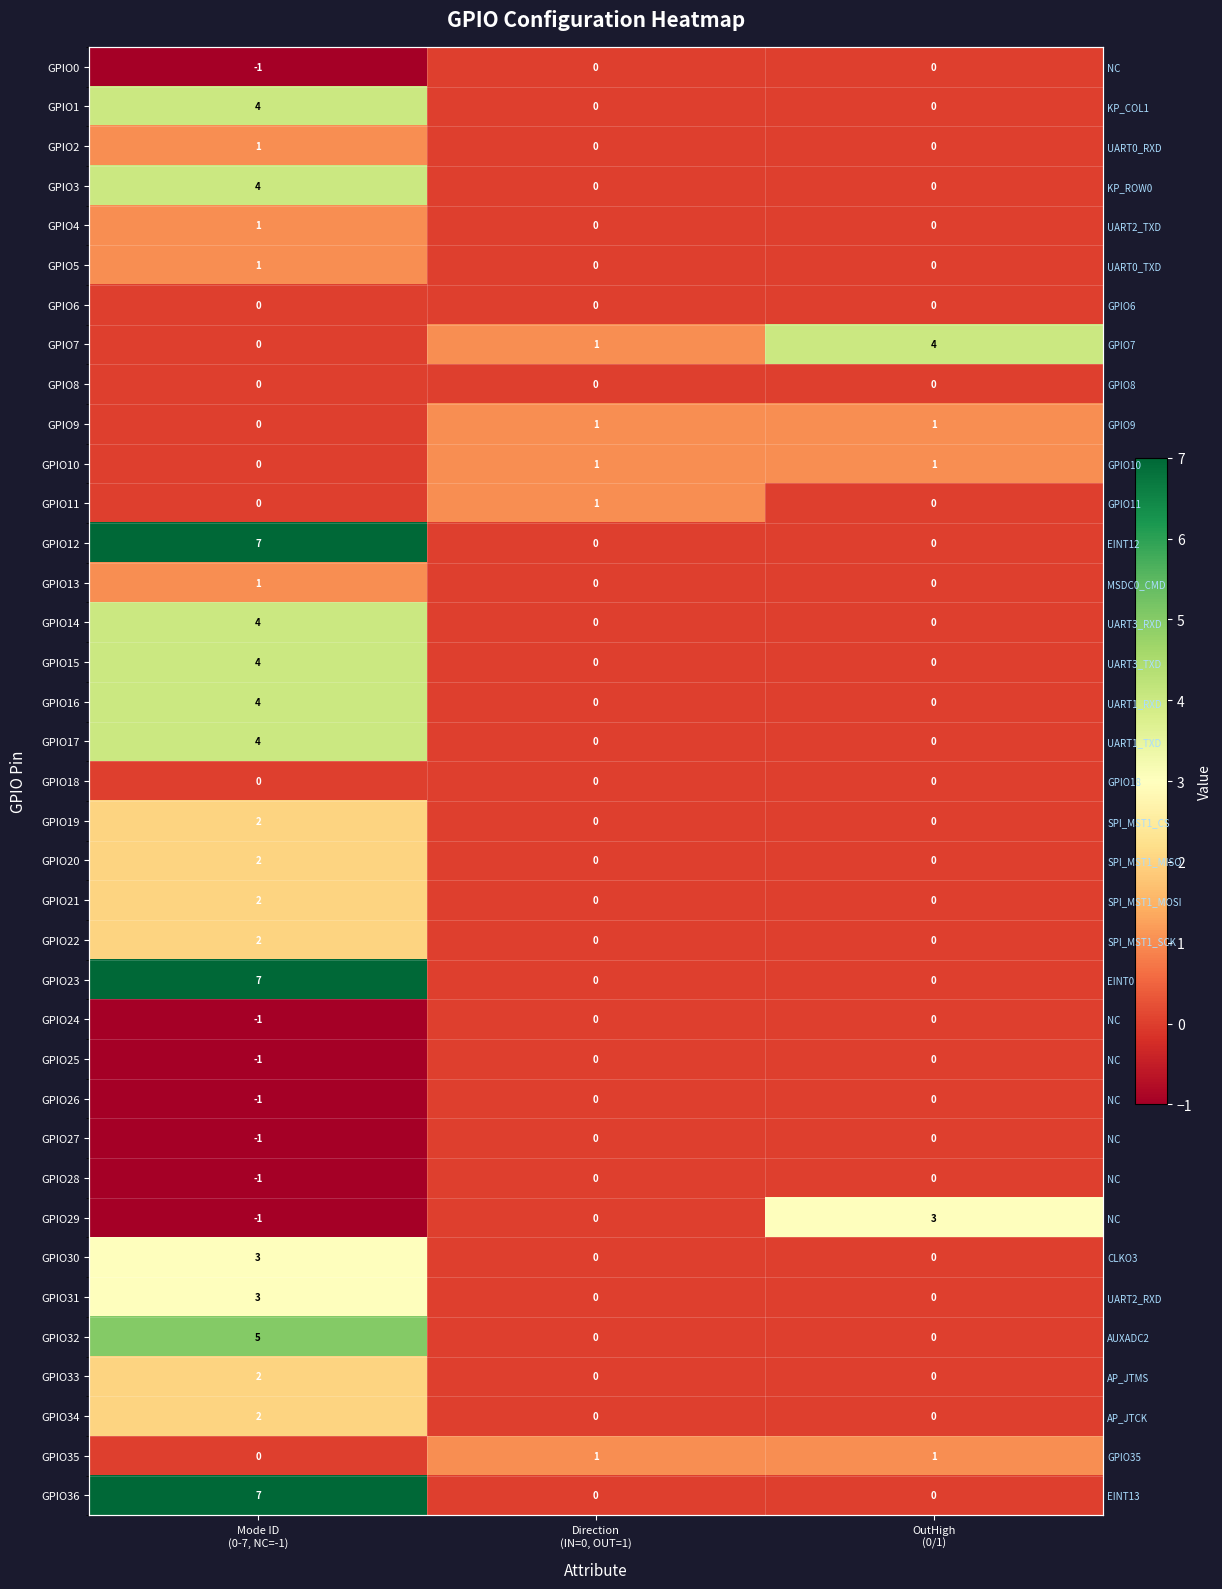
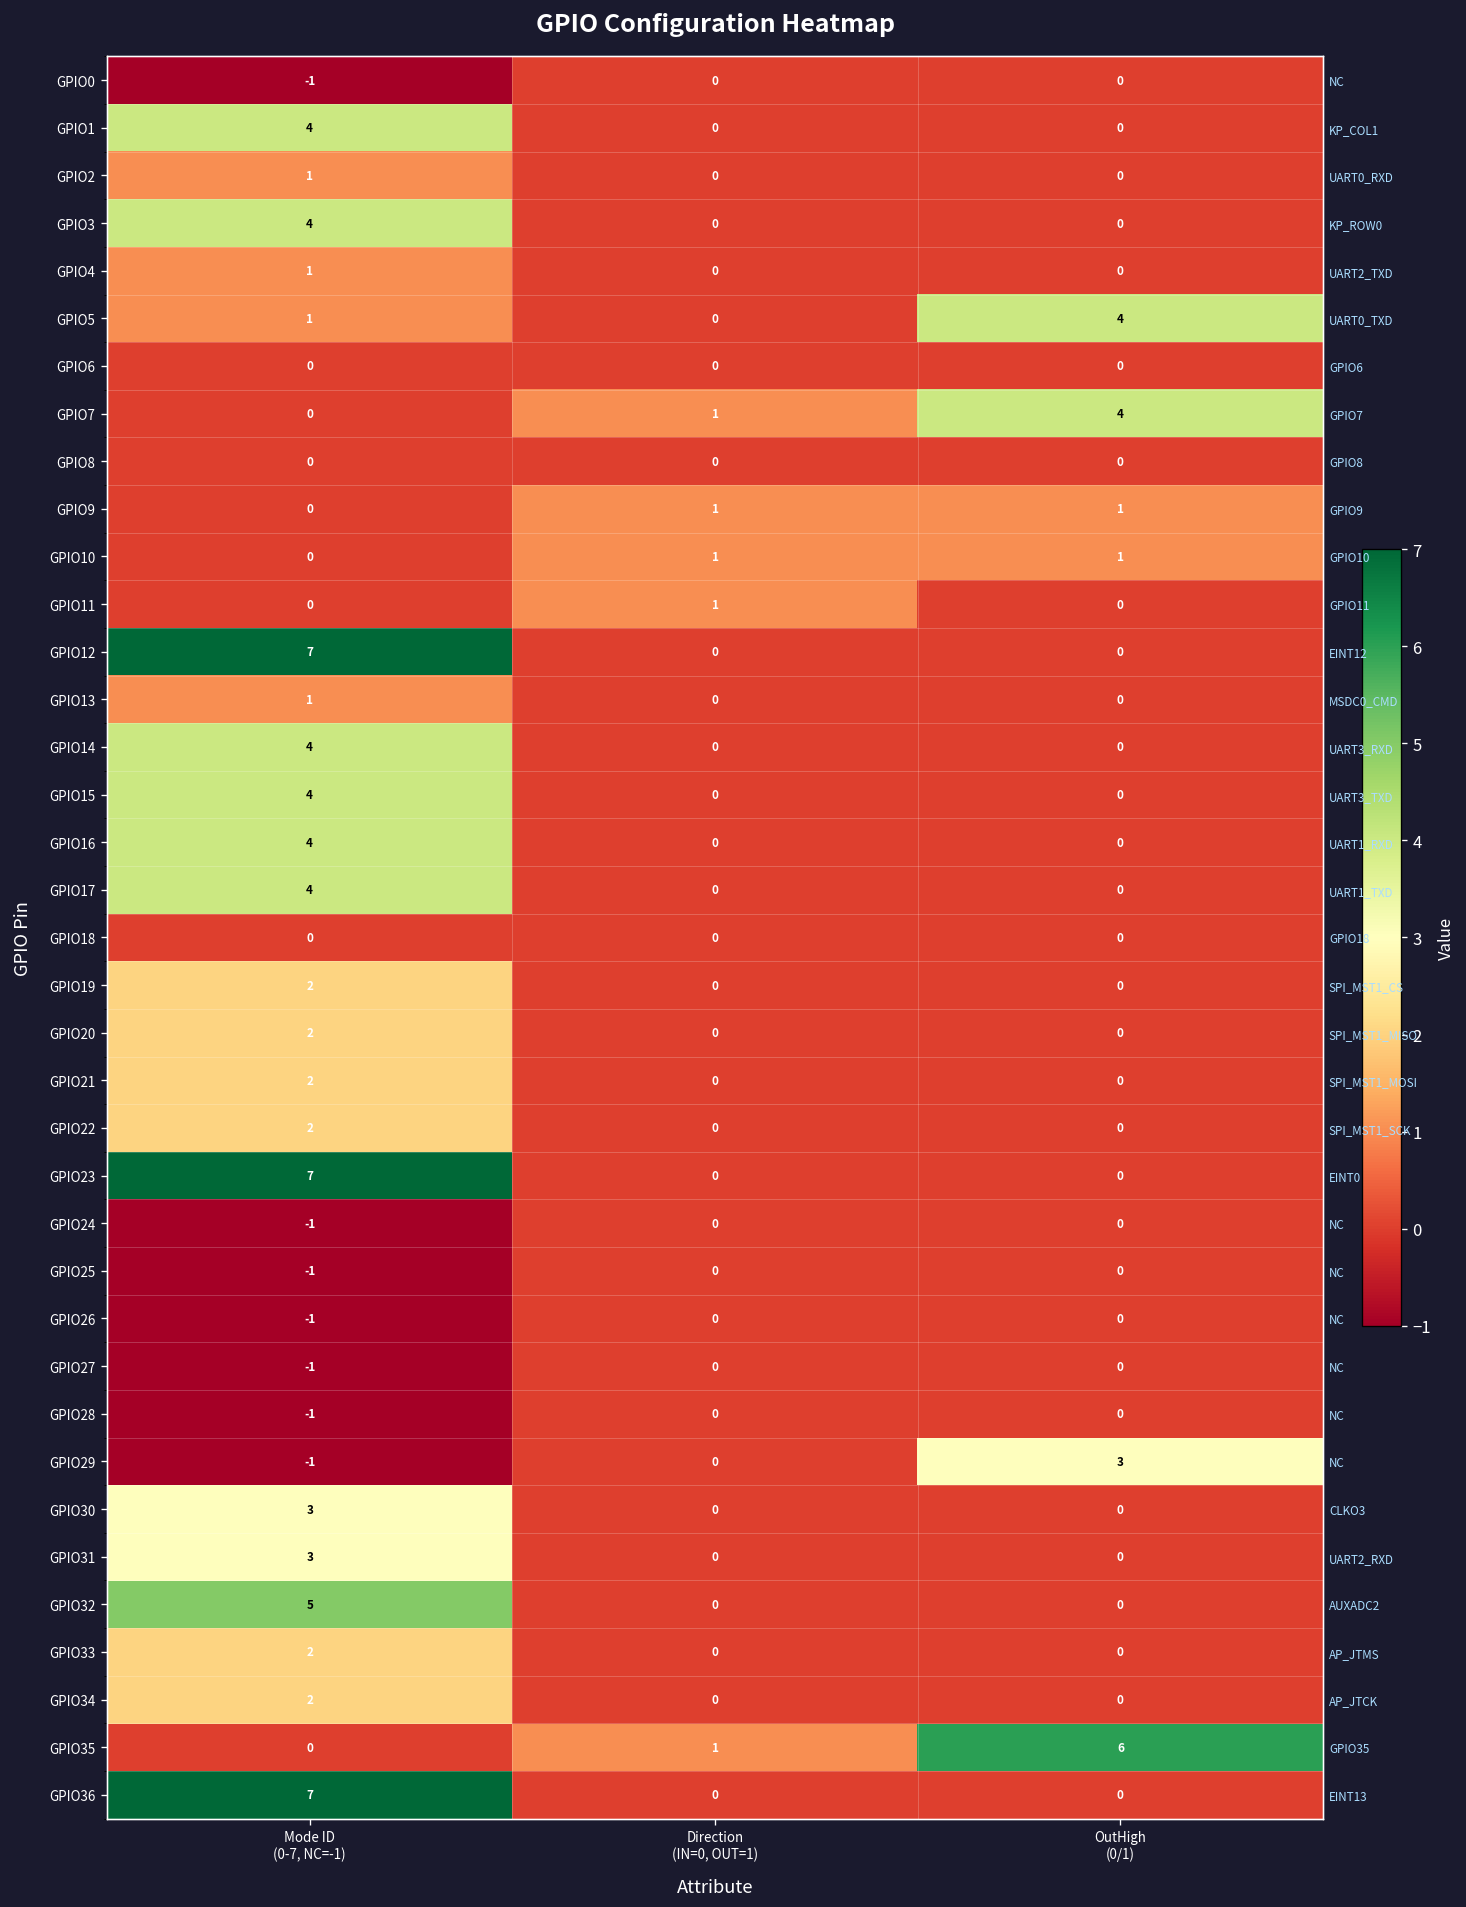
GPIO5, OutHigh (0/1): 0 -> 4
GPIO35, OutHigh (0/1): 1 -> 6
